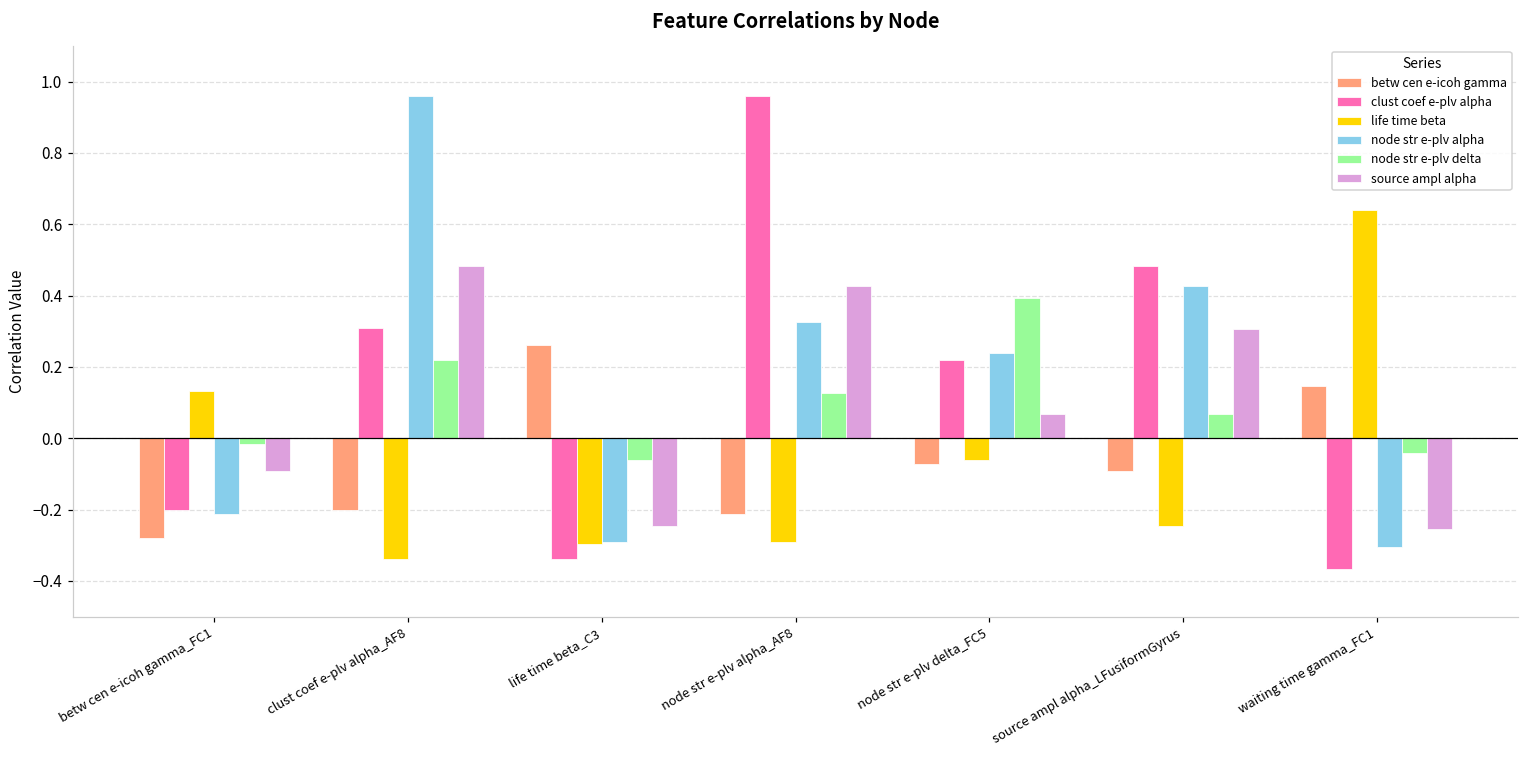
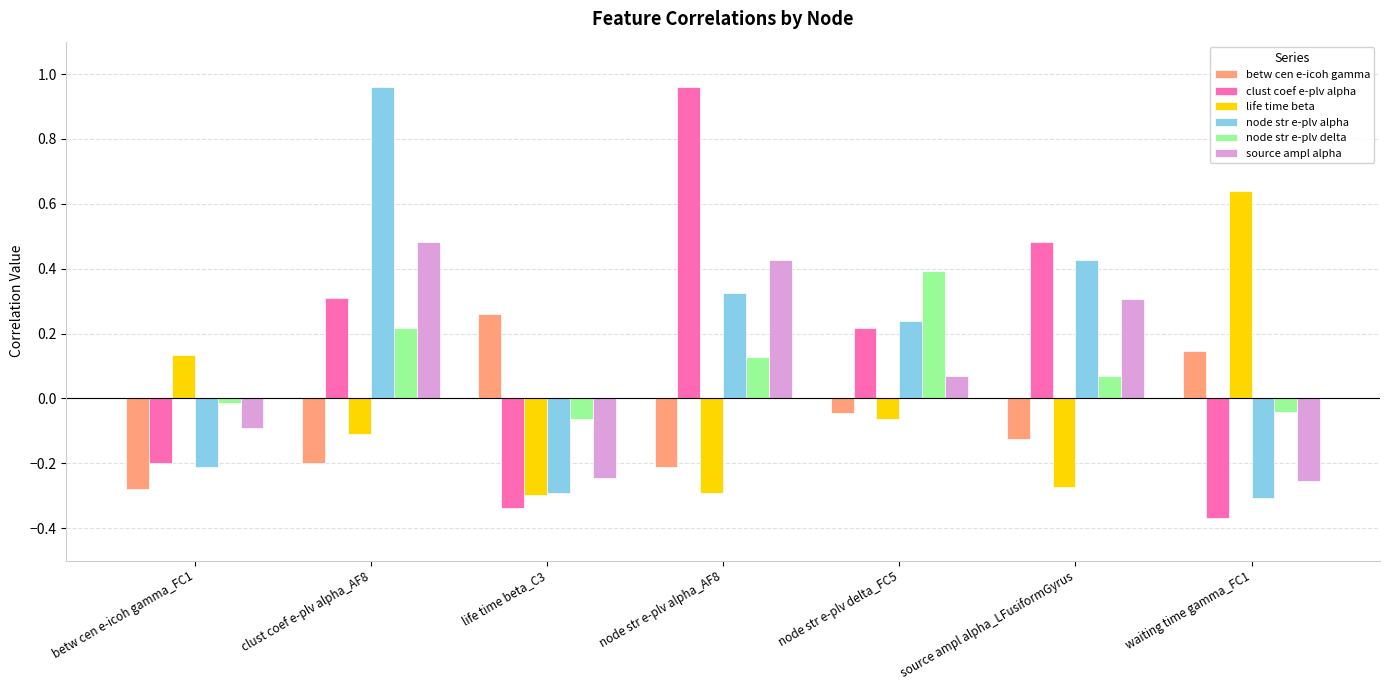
life time beta, clust coef e-plv alpha_AF8: -0.34 -> -0.11
betw cen e-icoh gamma, node str e-plv delta_FC5: -0.07 -> -0.04
betw cen e-icoh gamma, source ampl alpha_LFusiformGyrus: -0.09 -> -0.13
life time beta, source ampl alpha_LFusiformGyrus: -0.25 -> -0.27
